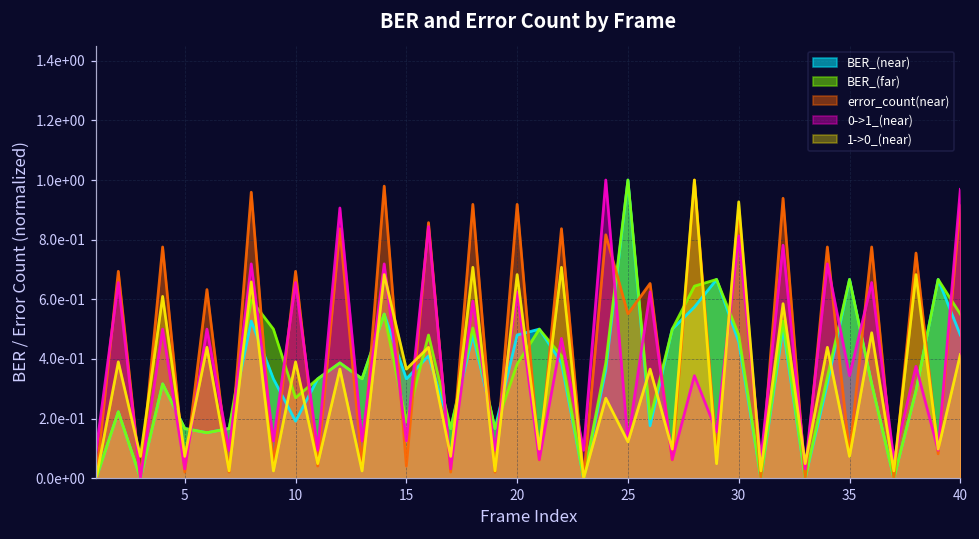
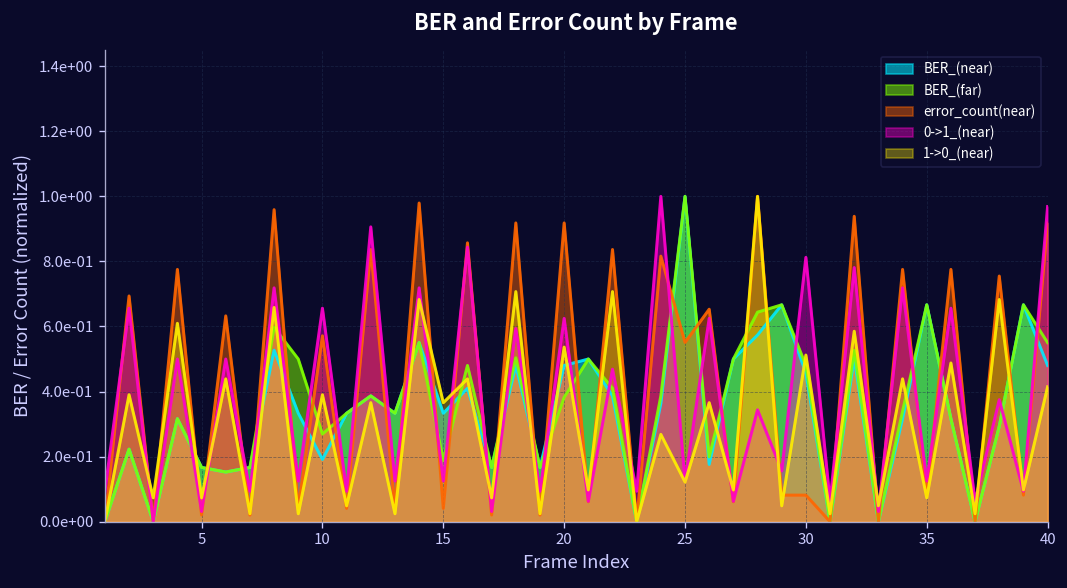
error_count(near), 10: 0.69 -> 0.57
1->0_(near), 20: 0.68 -> 0.54
error_count(near), 30: 0.90 -> 0.08
1->0_(near), 30: 0.93 -> 0.51
0->1_(near), 35: 0.34 -> 0.13
